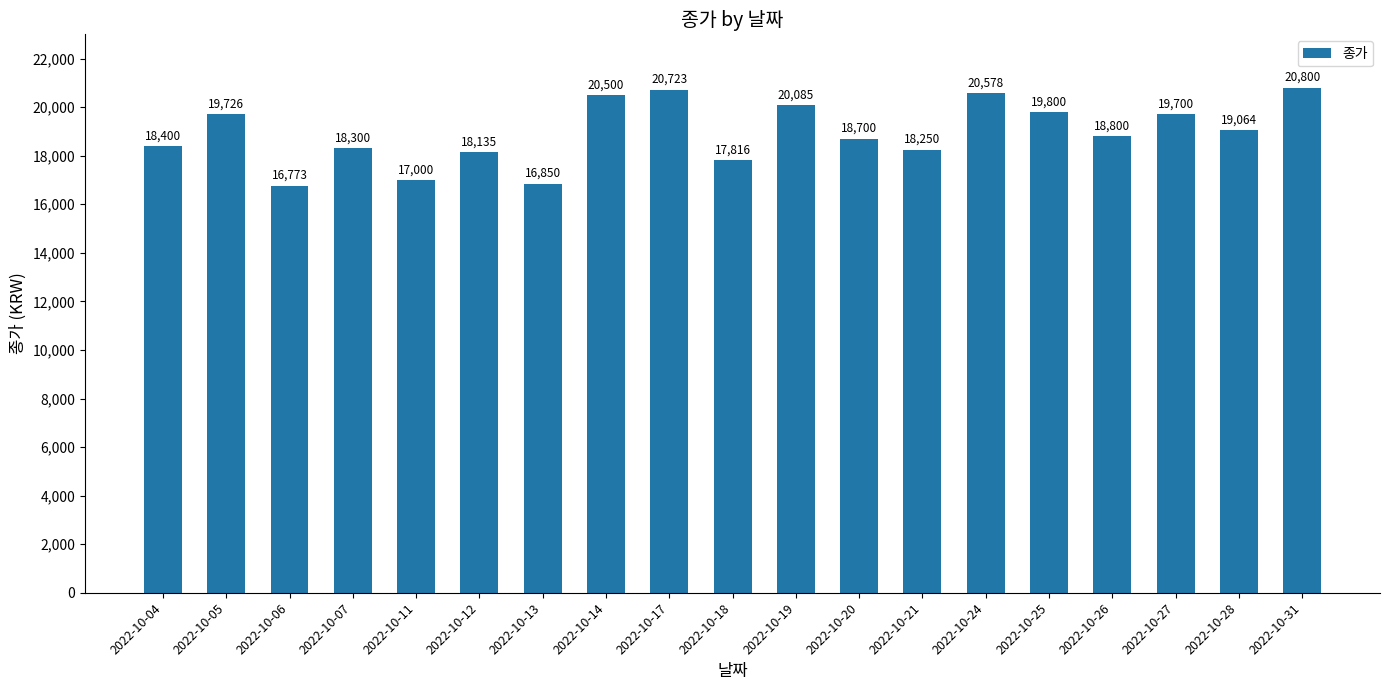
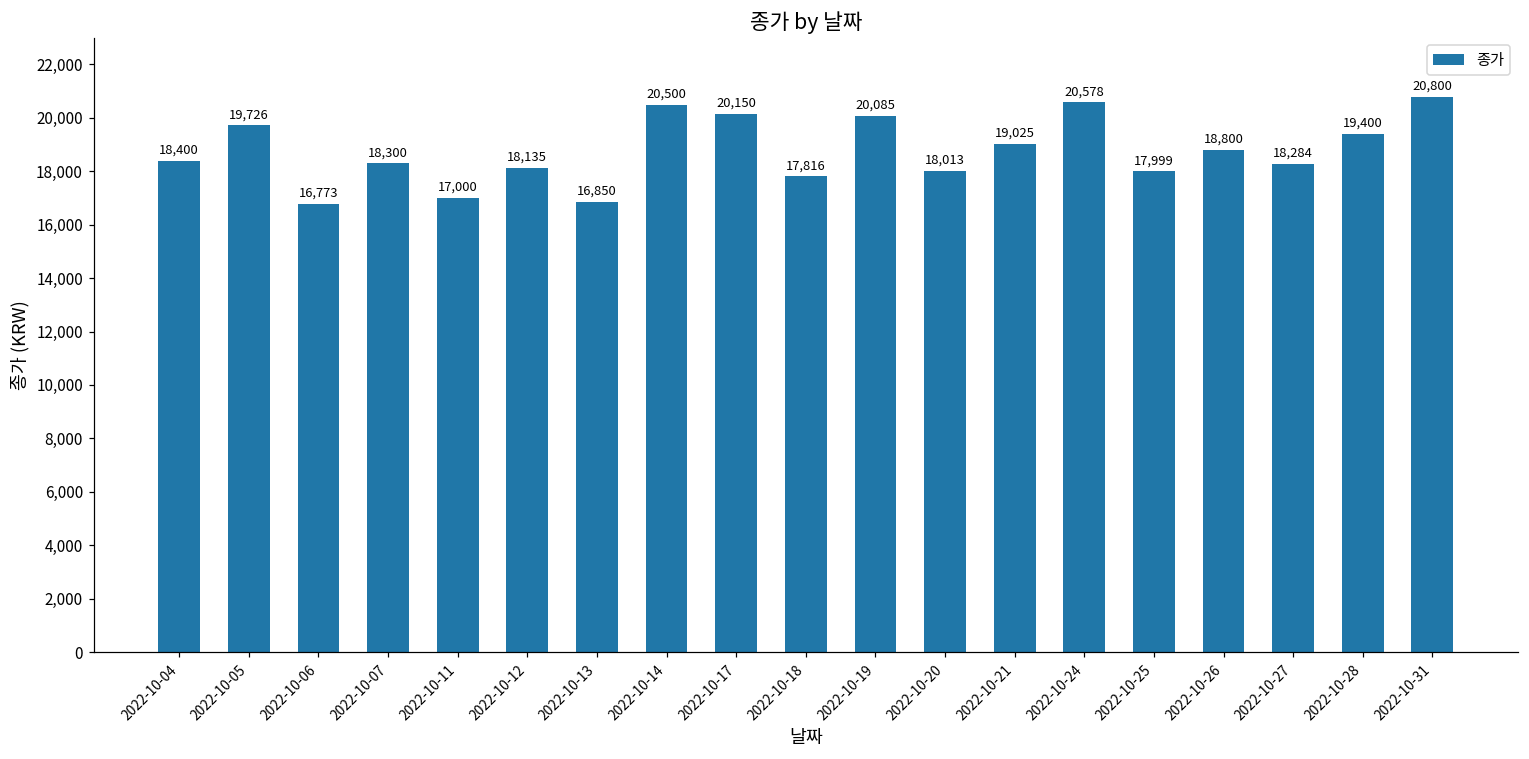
2022-10-17: 20,723 -> 20,150
2022-10-20: 18,700 -> 18,013
2022-10-21: 18,250 -> 19,025
2022-10-25: 19,800 -> 17,999
2022-10-27: 19,700 -> 18,284
2022-10-28: 19,064 -> 19,400
